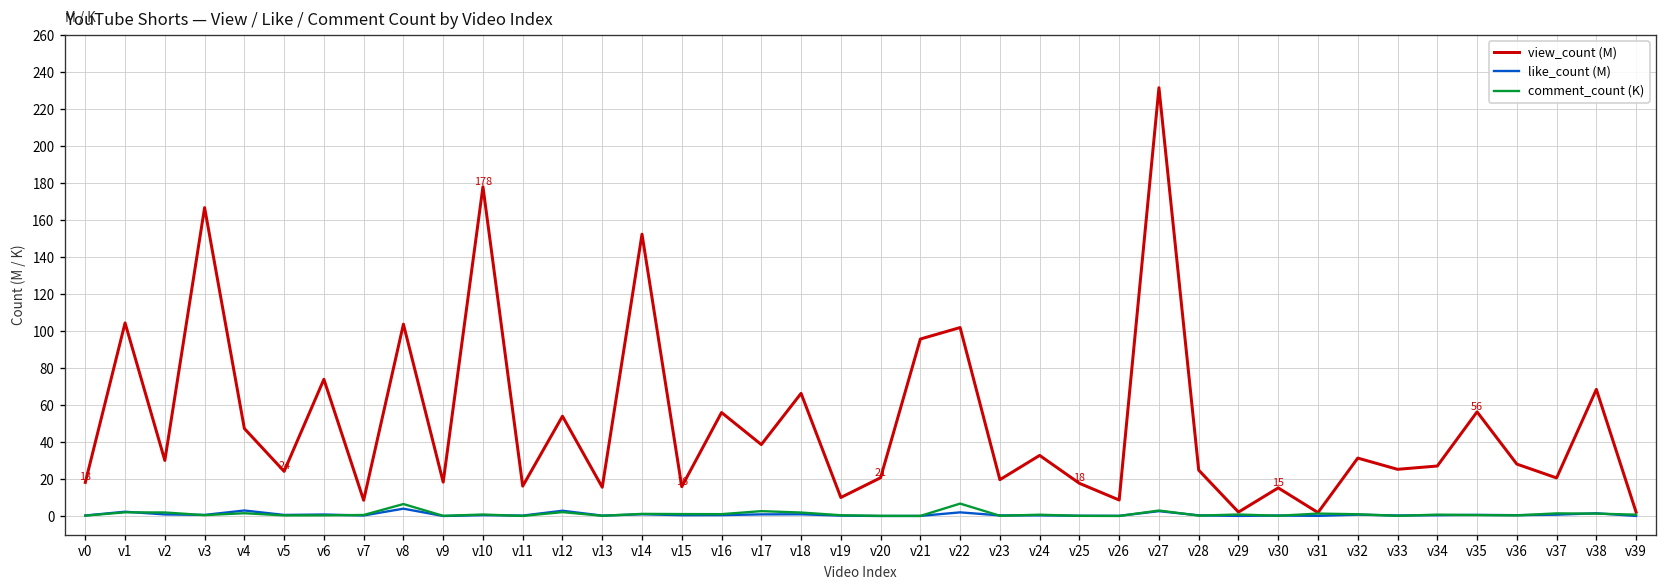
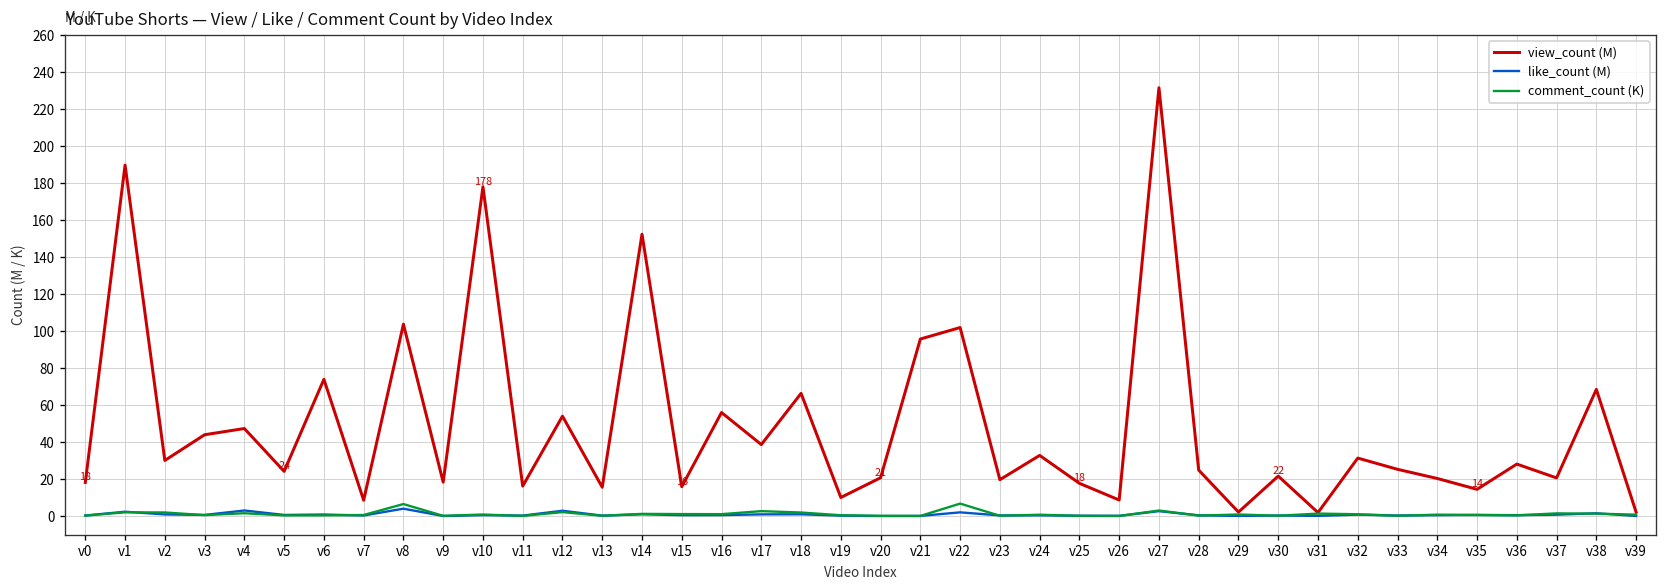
view_count (M), v1: 104 -> 190
view_count (M), v3: 167 -> 44
view_count (M), v30: 15 -> 22
view_count (M), v34: 27 -> 20
view_count (M), v35: 56 -> 14
